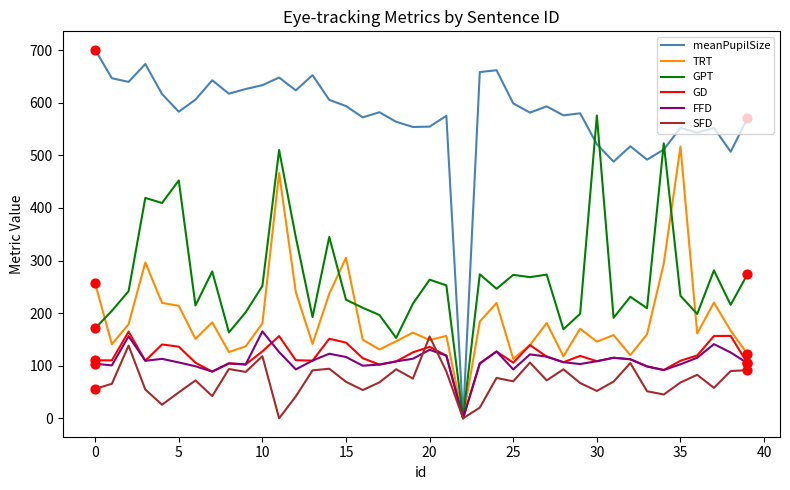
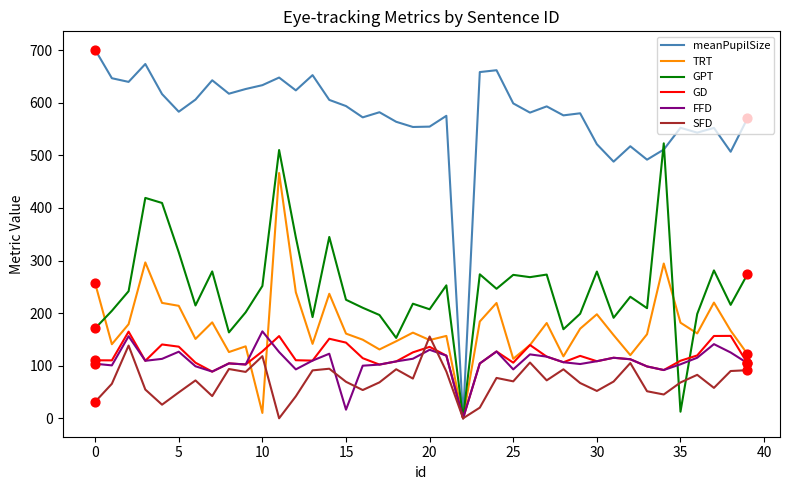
SFD, 0: 60 -> 30
GPT, 5: 450 -> 320
FFD, 5: 110 -> 130
TRT, 10: 180 -> 10
TRT, 15: 310 -> 160
FFD, 15: 120 -> 20
GPT, 20: 260 -> 210
TRT, 30: 150 -> 200
GPT, 30: 580 -> 280
TRT, 35: 520 -> 180
GPT, 35: 230 -> 10
